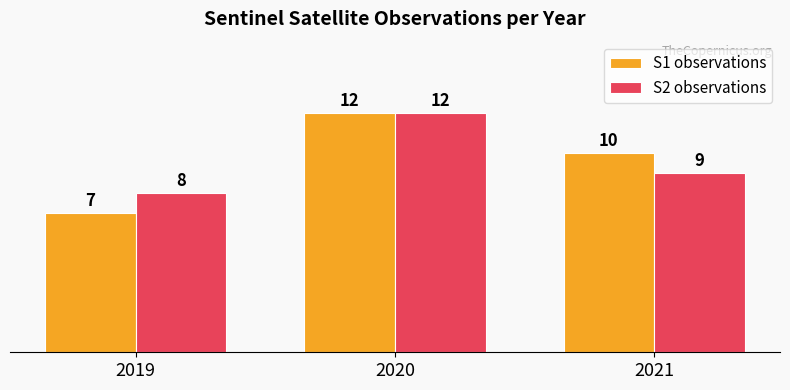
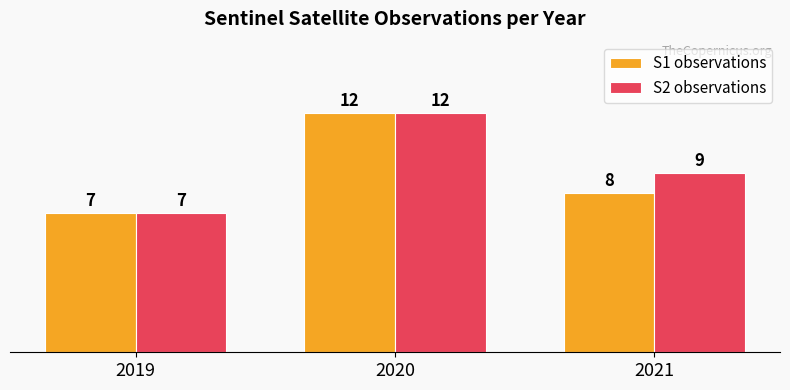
S2 observations, 2019: 8 -> 7
S1 observations, 2021: 10 -> 8
